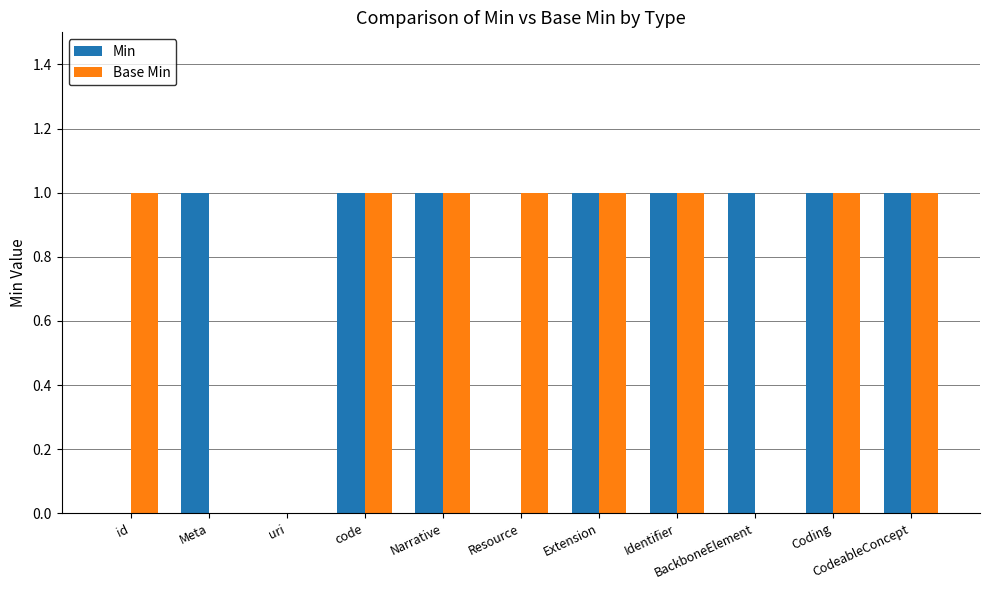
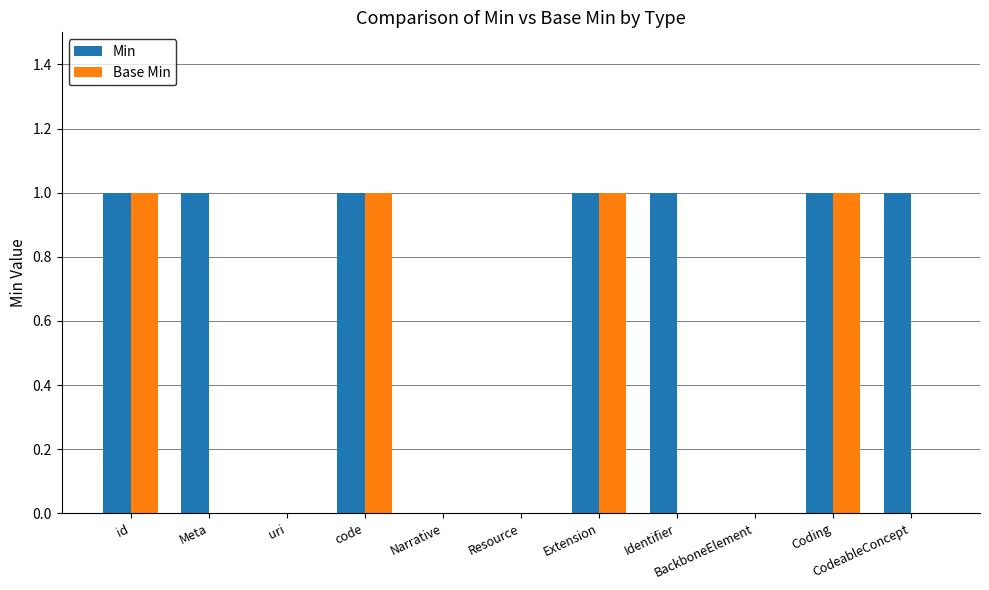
Min, id: 0 -> 1
Min, Narrative: 1 -> 0
Base Min, Narrative: 1 -> 0
Base Min, Resource: 1 -> 0
Base Min, Identifier: 1 -> 0
Min, BackboneElement: 1 -> 0
Base Min, CodeableConcept: 1 -> 0
